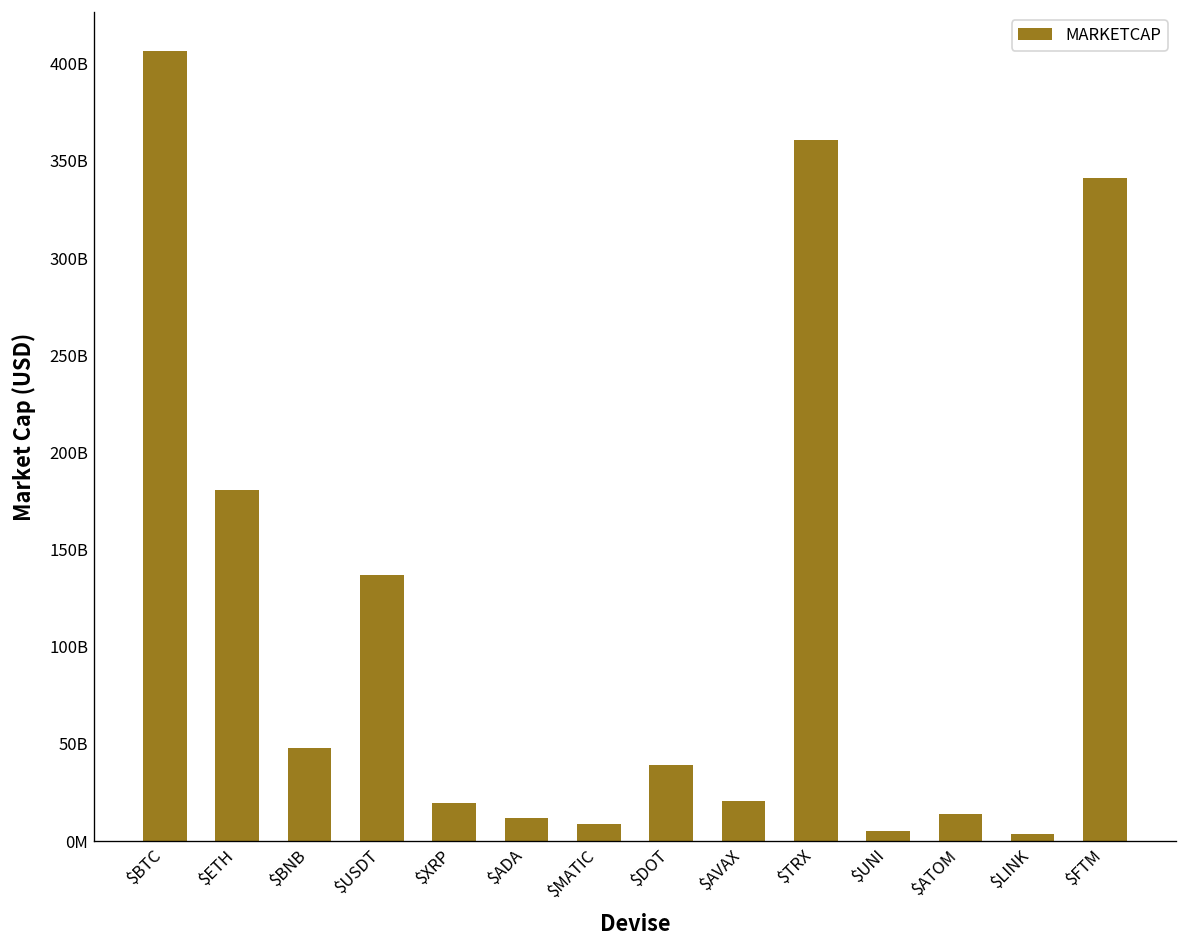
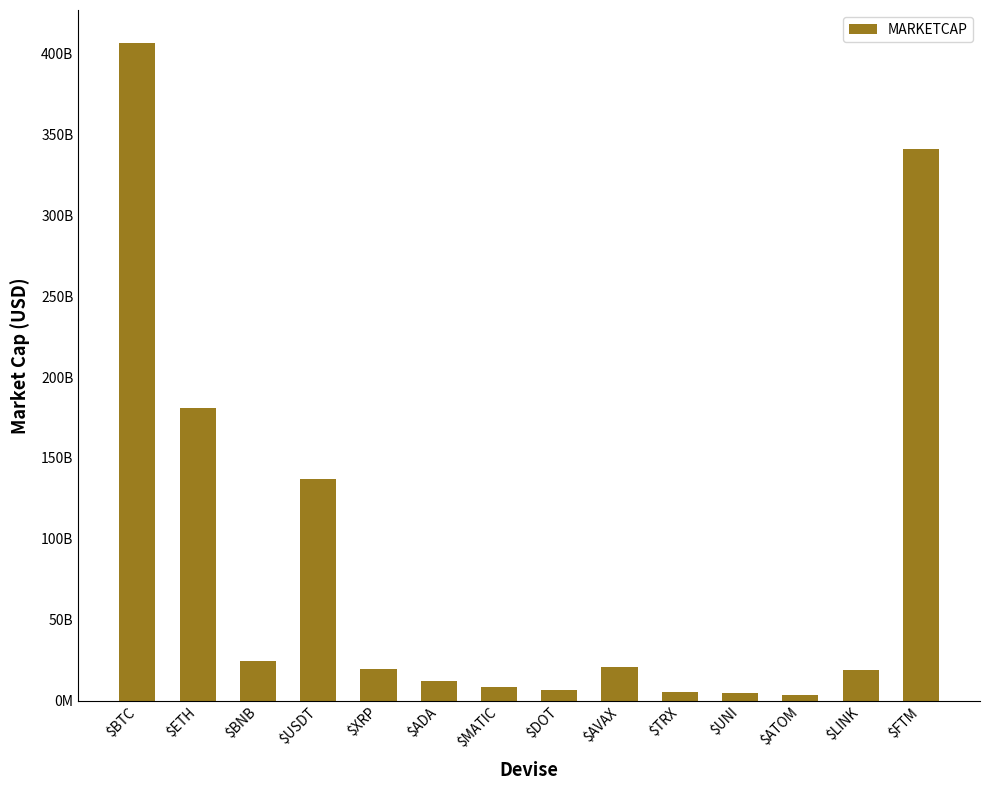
$BNB: 48000000000 -> 25000000000
$DOT: 39000000000 -> 7000000000
$TRX: 361000000000 -> 6000000000
$ATOM: 14000000000 -> 4000000000
$LINK: 3000000000 -> 19000000000
